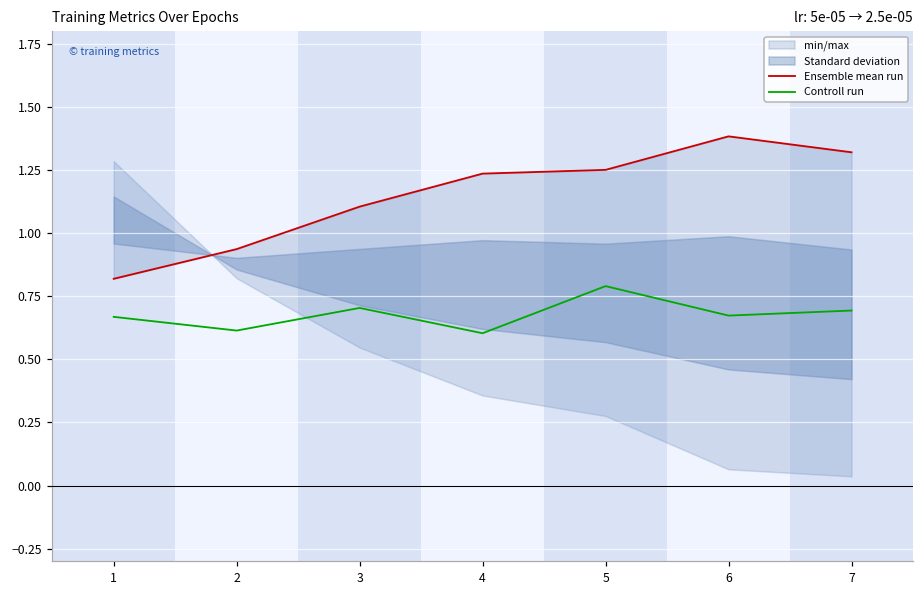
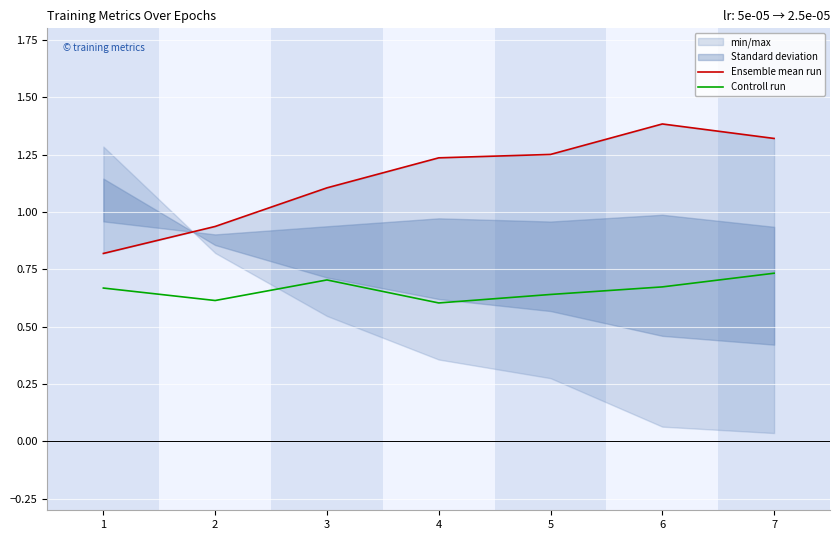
Controll run, 5: 0.79 -> 0.64
Controll run, 7: 0.69 -> 0.73
